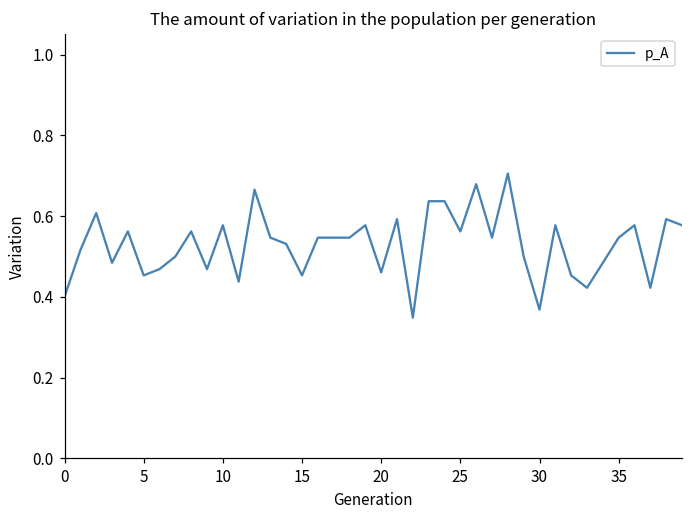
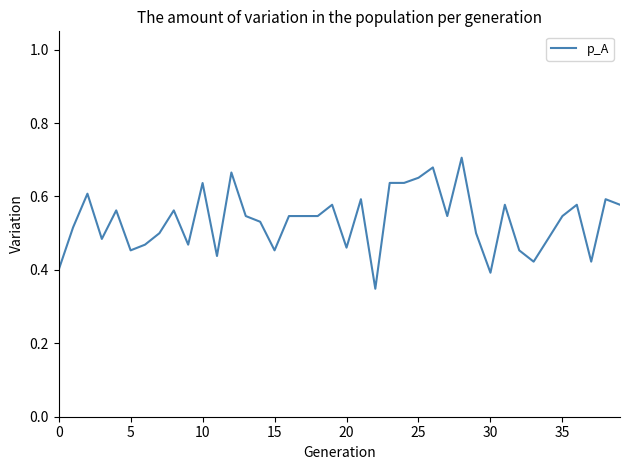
10: 0.58 -> 0.64
25: 0.56 -> 0.65
30: 0.37 -> 0.39
